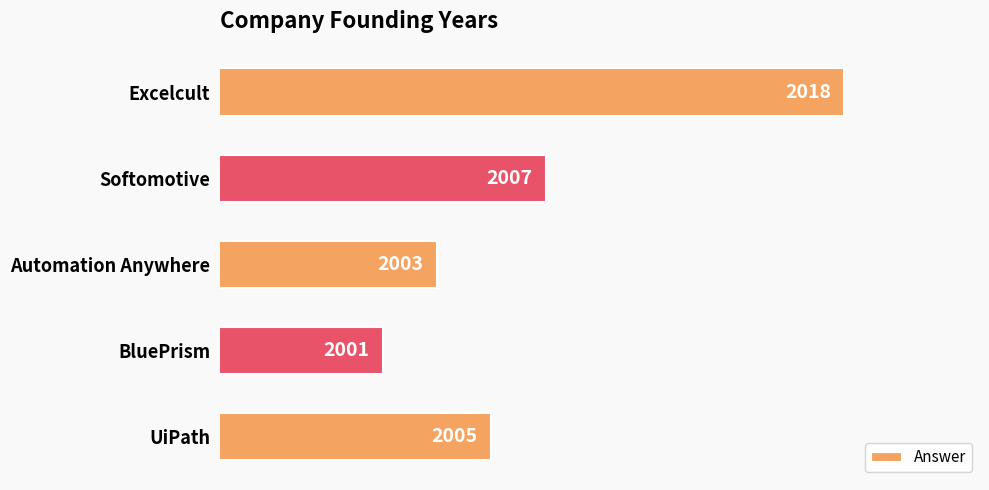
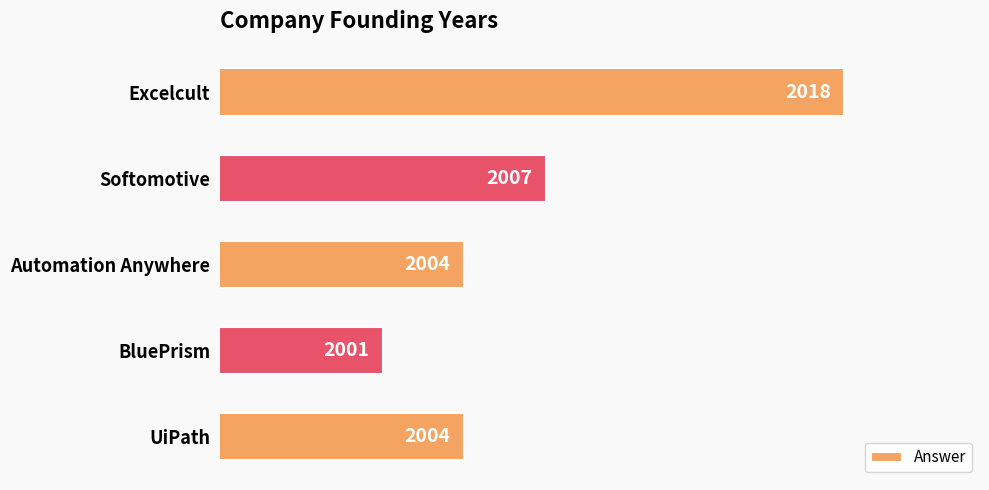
Automation Anywhere: 2003 -> 2004
UiPath: 2005 -> 2004
